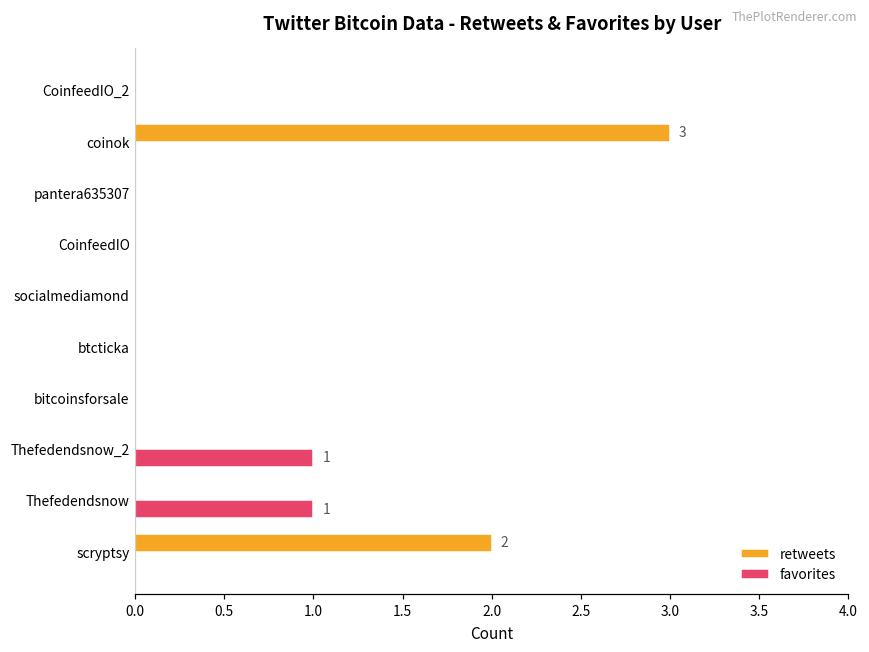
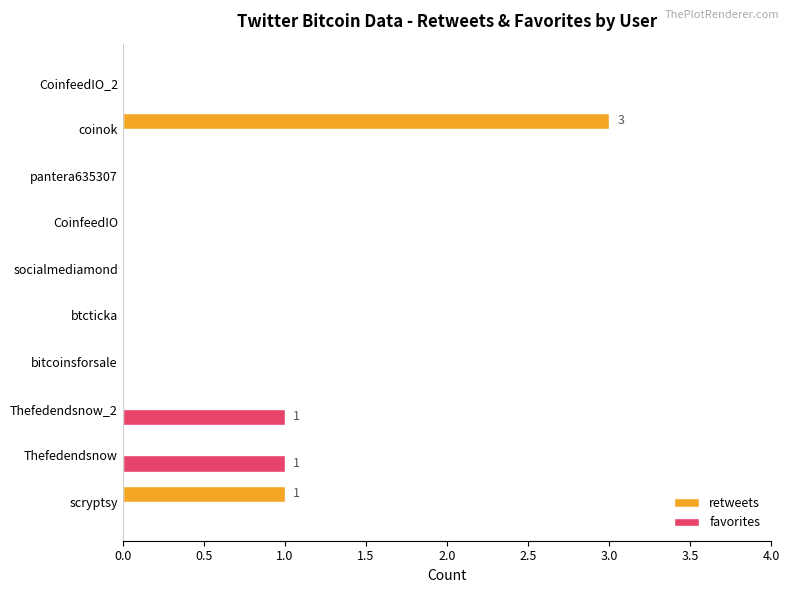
retweets, scryptsy: 2 -> 1
